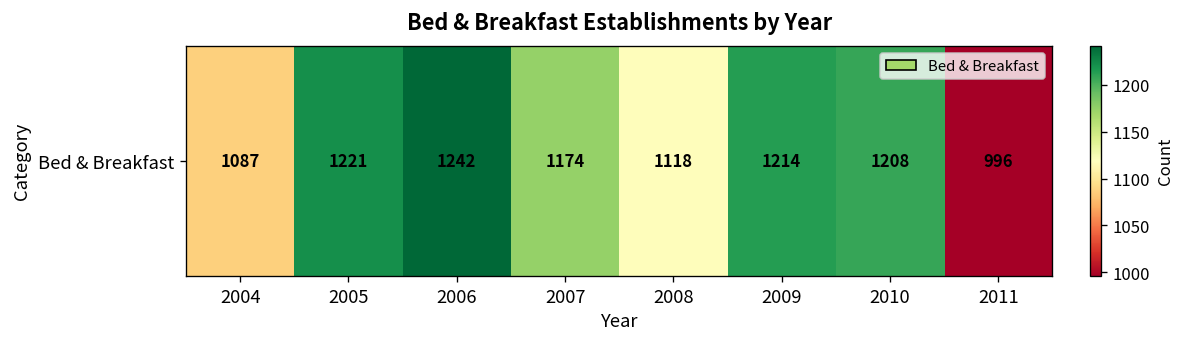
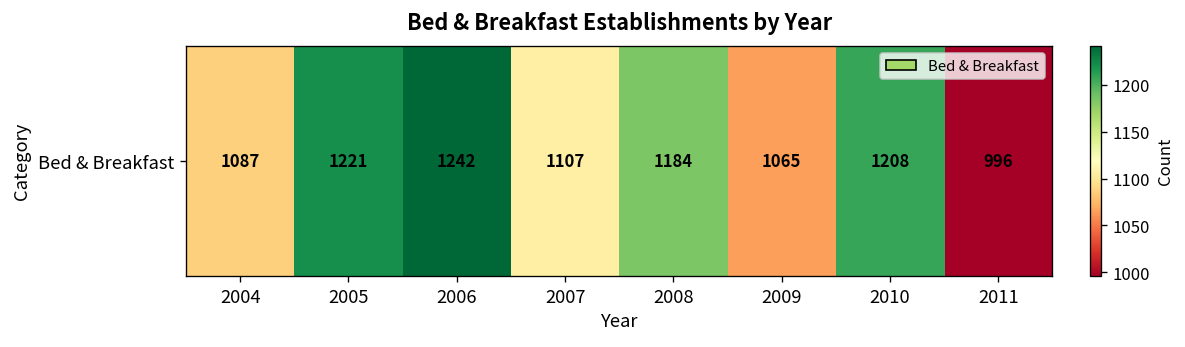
Bed & Breakfast, 2007: 1174 -> 1107
Bed & Breakfast, 2008: 1118 -> 1184
Bed & Breakfast, 2009: 1214 -> 1065
